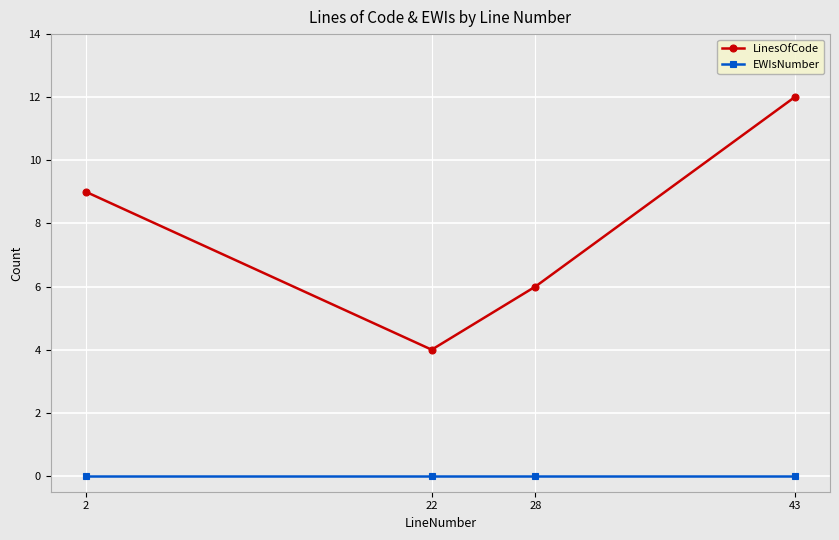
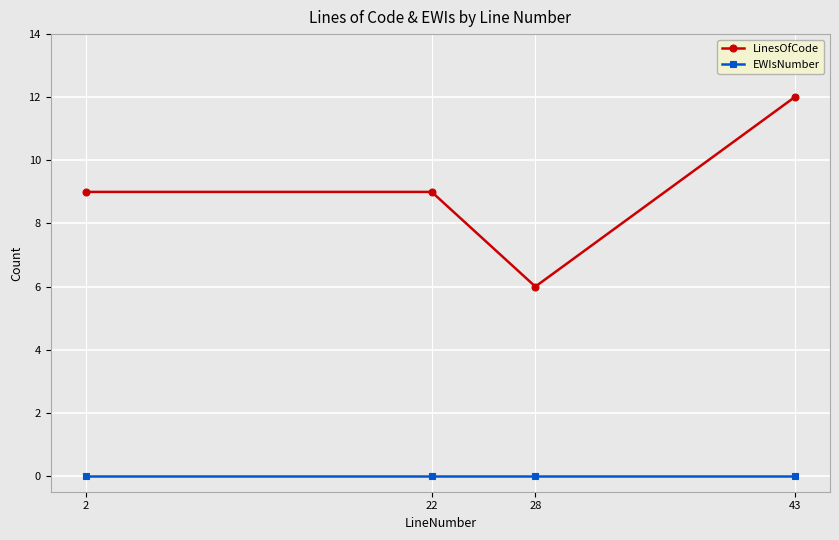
LinesOfCode, 22: 4 -> 9
